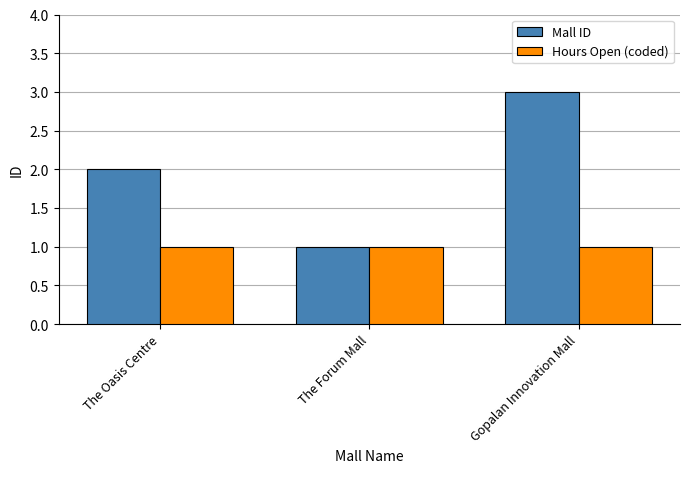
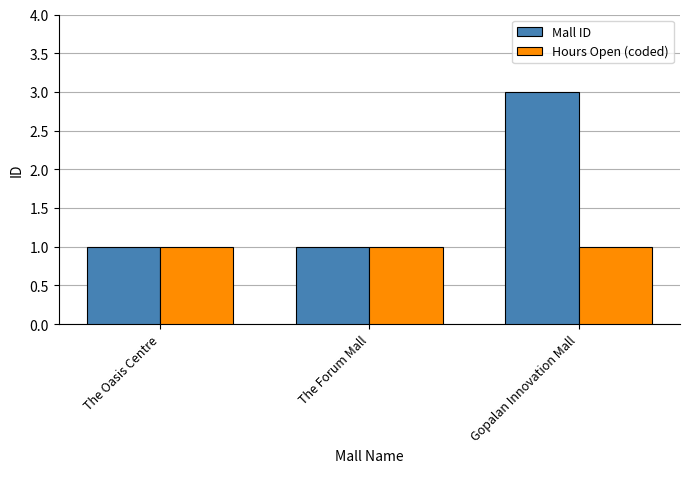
Mall ID, The Oasis Centre: 2 -> 1
